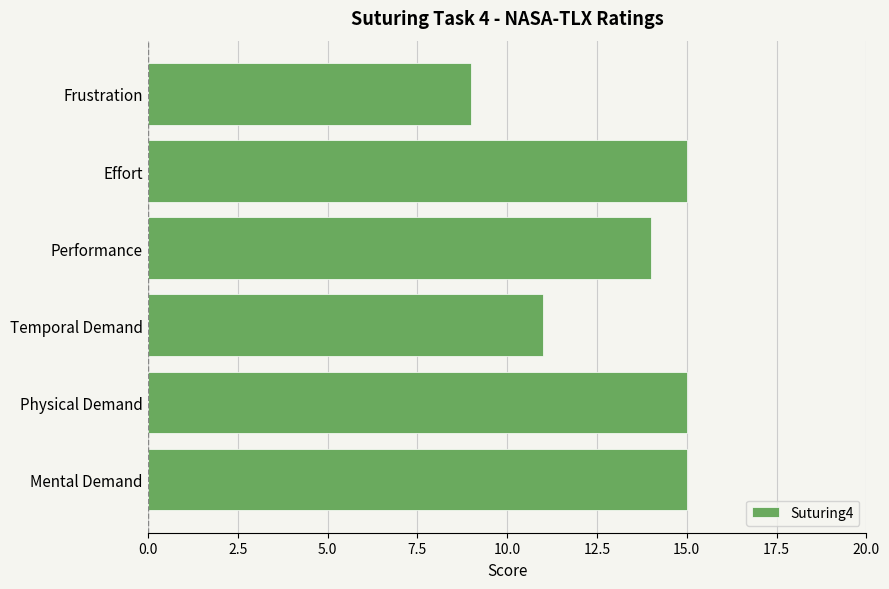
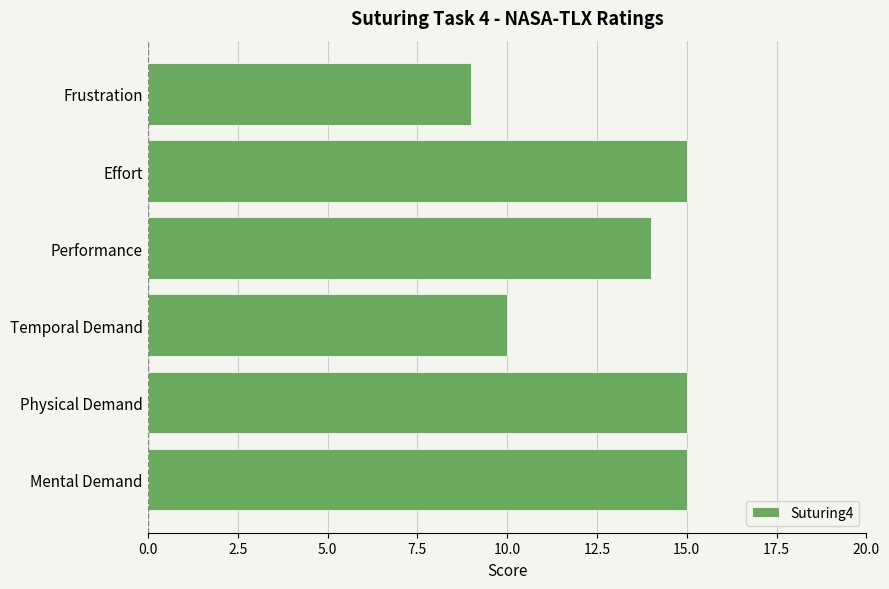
Temporal Demand: 11 -> 10
